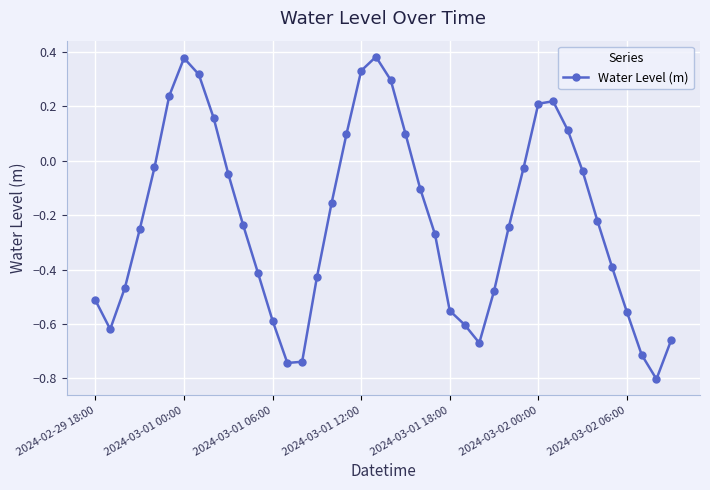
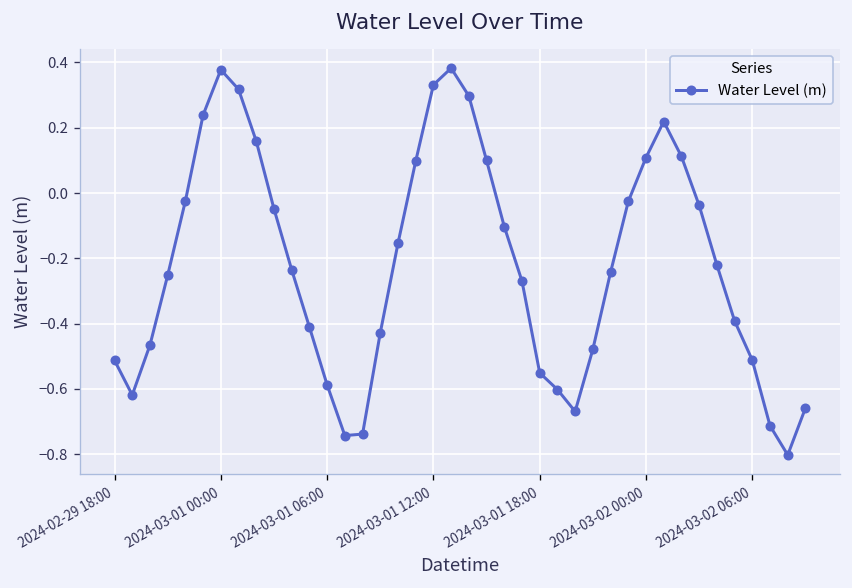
2024-03-02 00:00: 0.21 -> 0.11
2024-03-02 06:00: -0.56 -> -0.51
